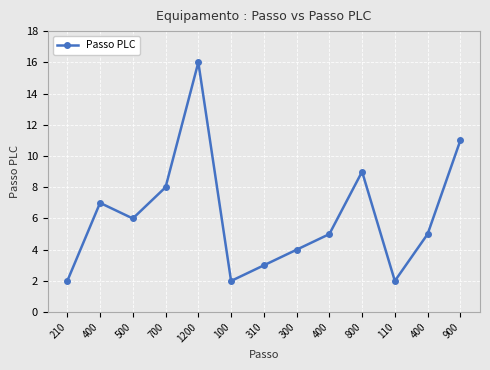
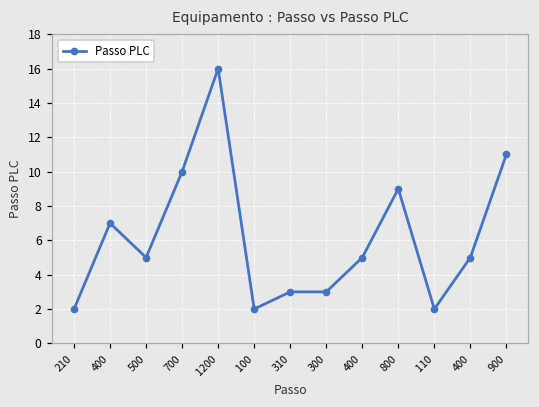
500: 6 -> 5
700: 8 -> 10
300: 4 -> 3
